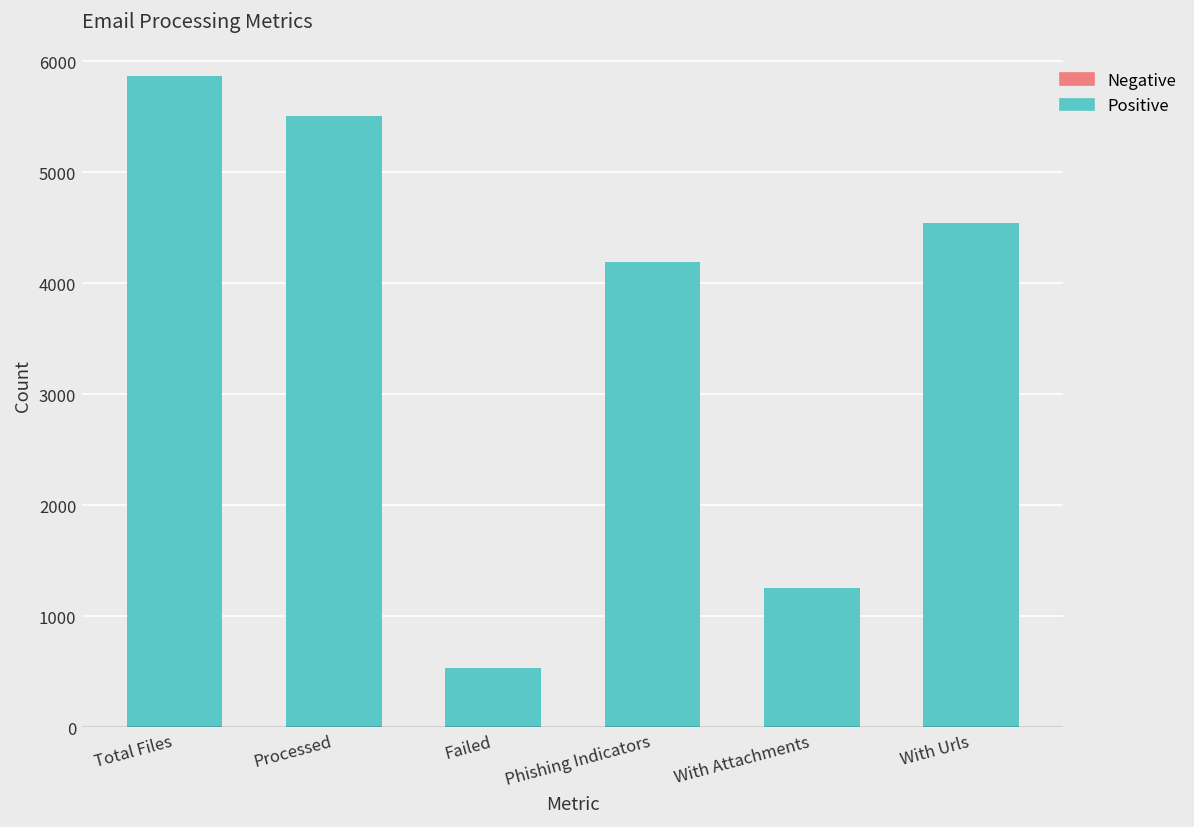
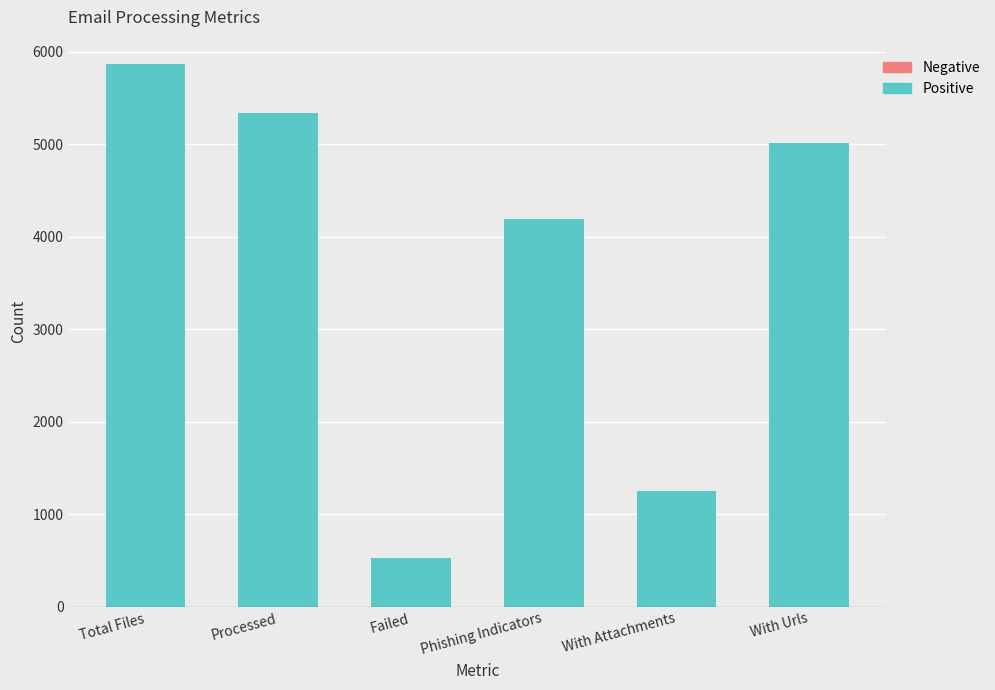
Processed: 5500 -> 5300
With Urls: 4500 -> 5000
